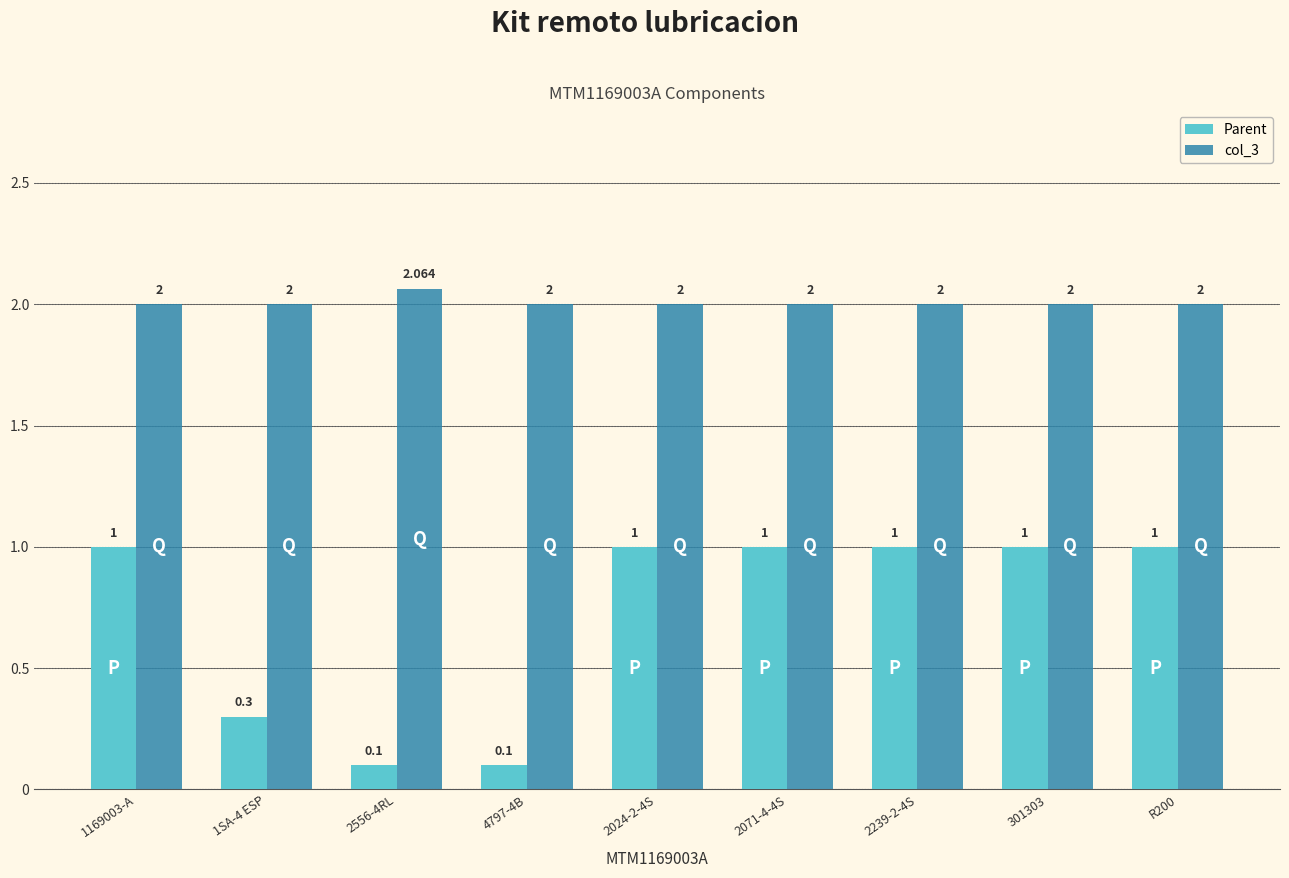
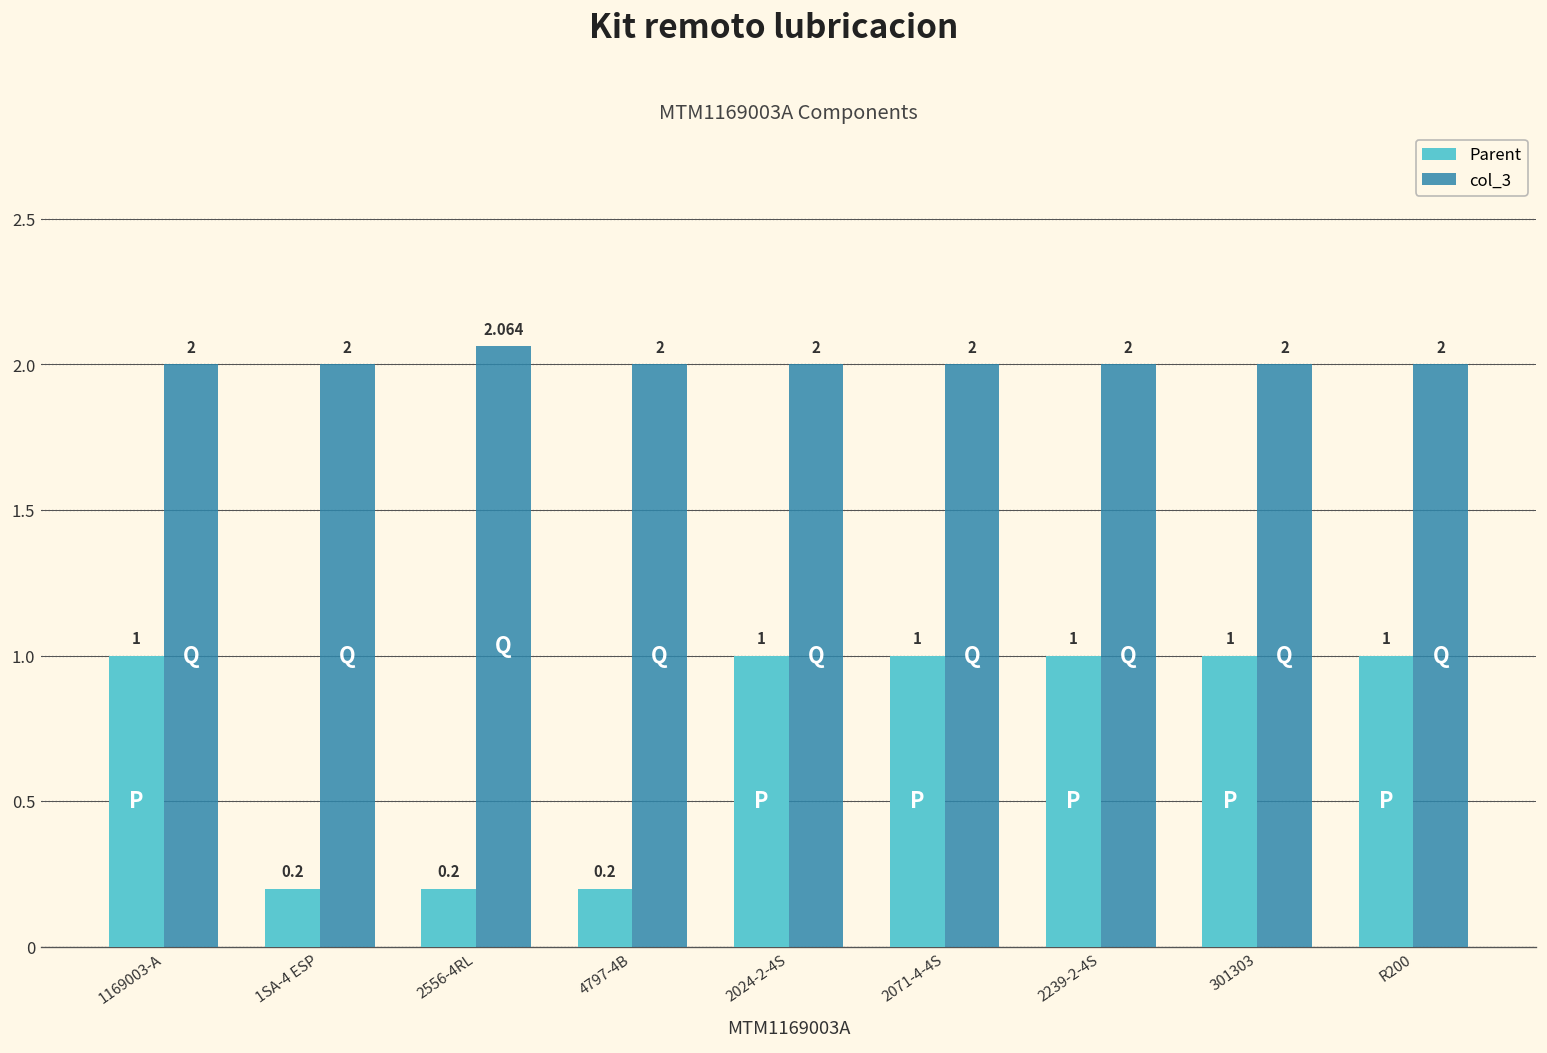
Parent, 1SA-4 ESP: 0.3 -> 0.2
Parent, 2556-4RL: 0.1 -> 0.2
Parent, 4797-4B: 0.1 -> 0.2
